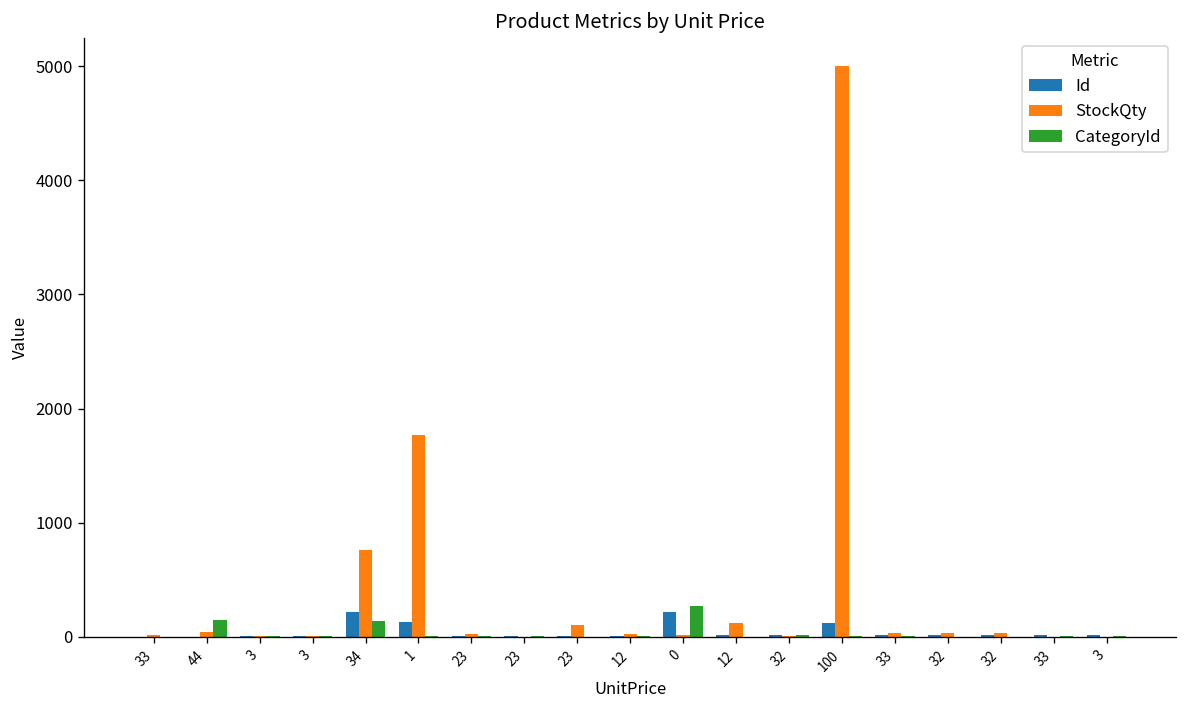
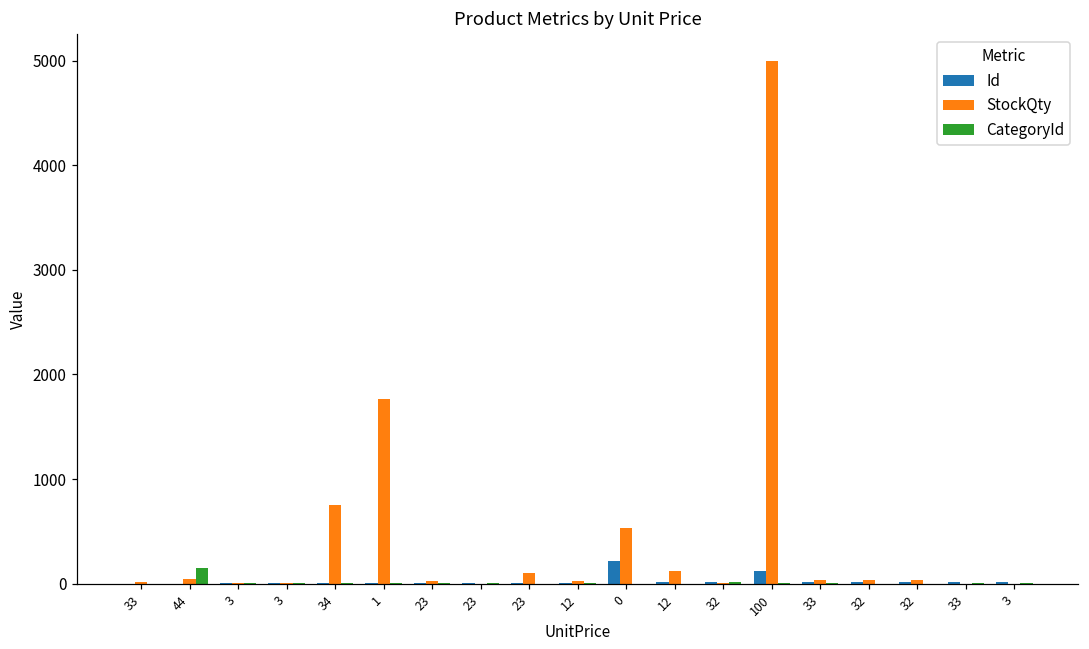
Id, 34: 200 -> 0
CategoryId, 34: 100 -> 0
Id, 1: 100 -> 0
StockQty, 0: 0 -> 500
CategoryId, 0: 300 -> 0
